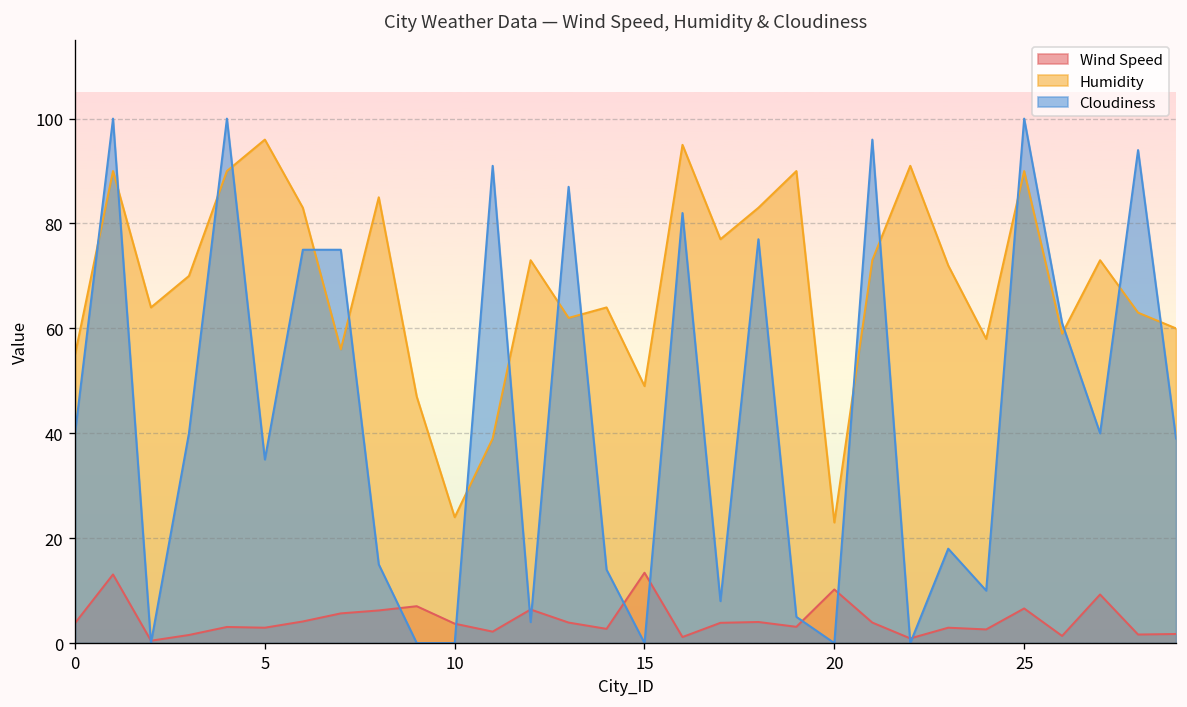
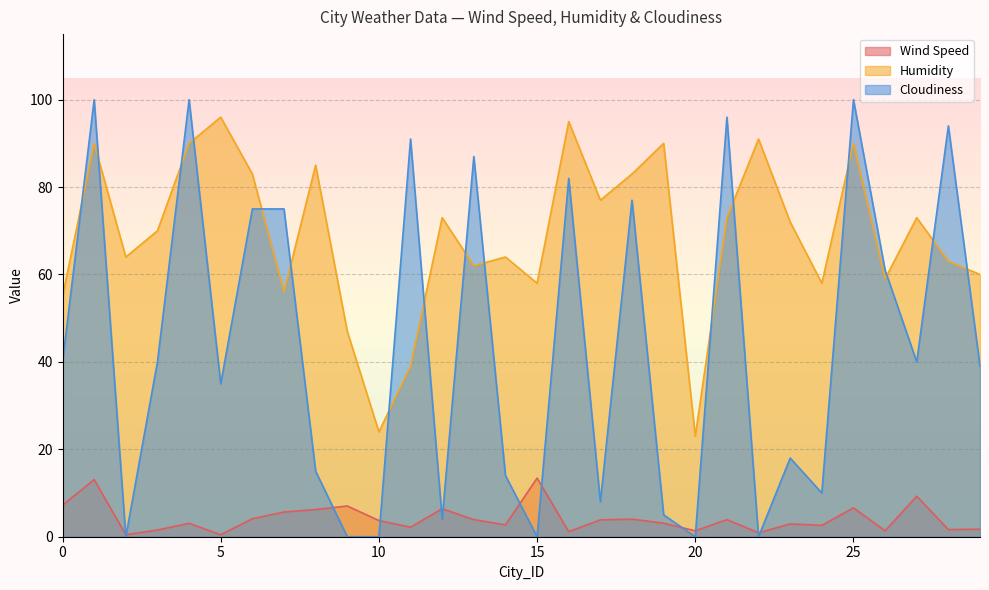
Wind Speed, 0: 4 -> 7
Wind Speed, 5: 3 -> 0
Humidity, 15: 49 -> 58
Wind Speed, 20: 10 -> 1
